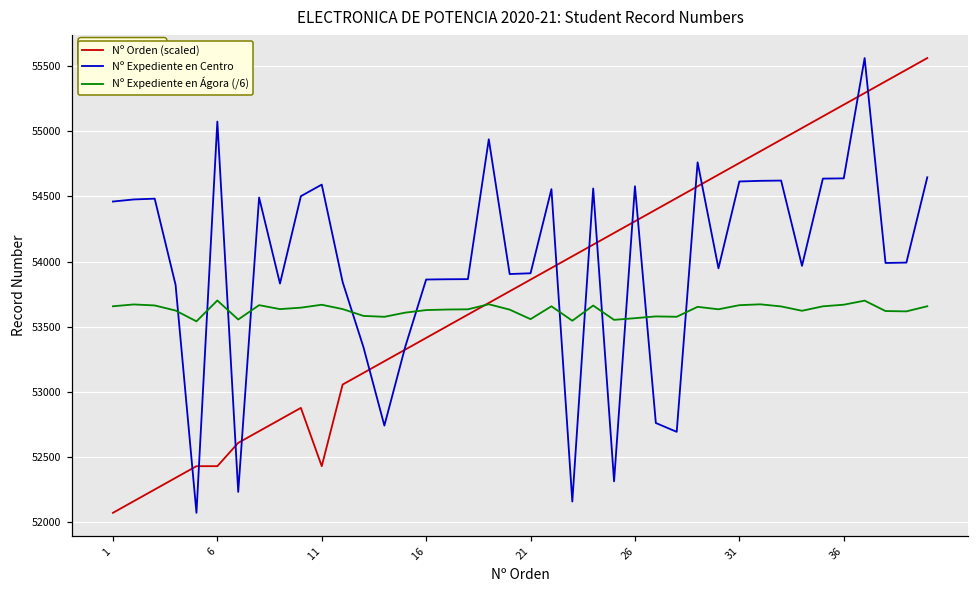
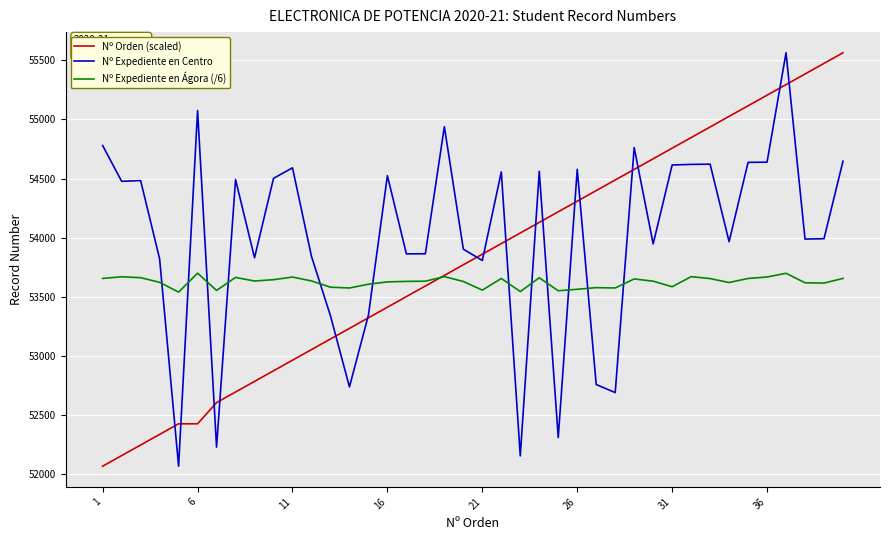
Nº Expediente en Centro, 1: 54460 -> 54780
Nº Orden (scaled), 11: 52430 -> 52970
Nº Expediente en Centro, 16: 53860 -> 54530
Nº Expediente en Centro, 21: 53910 -> 53810
Nº Expediente en Ágora (/6), 31: 53660 -> 53590
